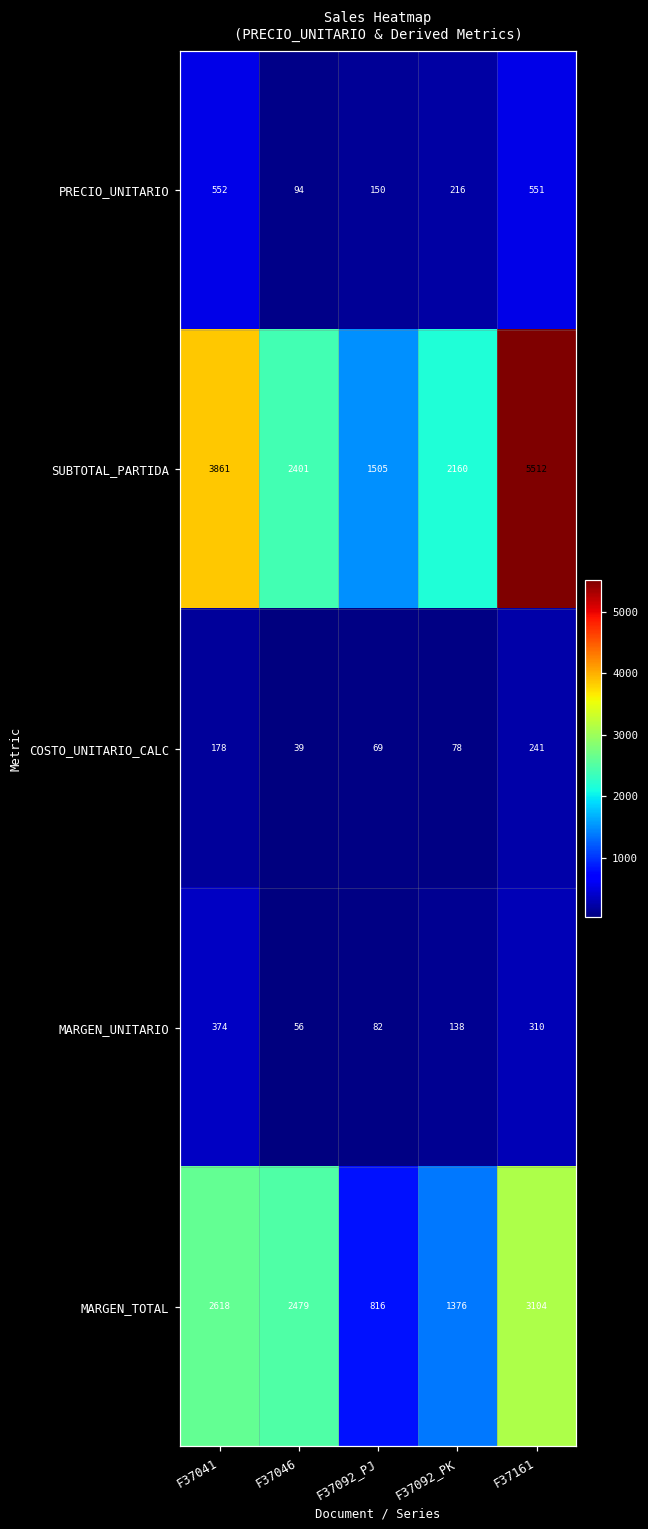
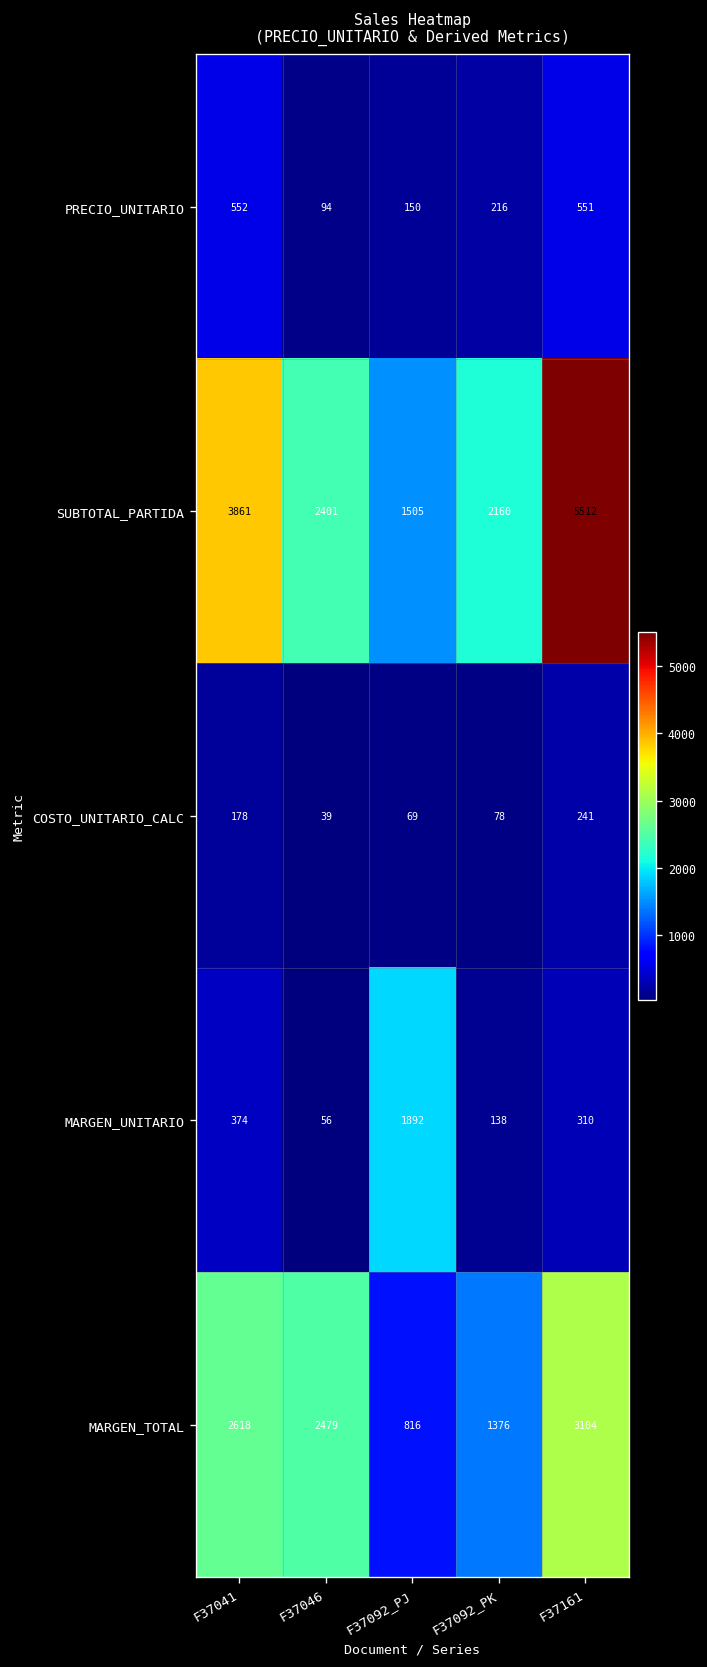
MARGEN_UNITARIO, F37092_PJ: 82 -> 1892
